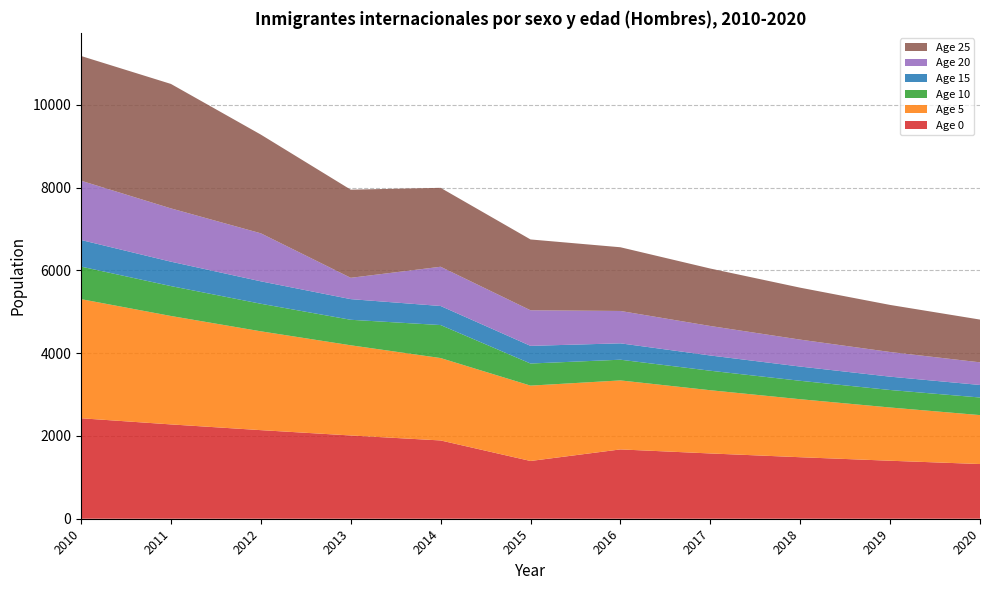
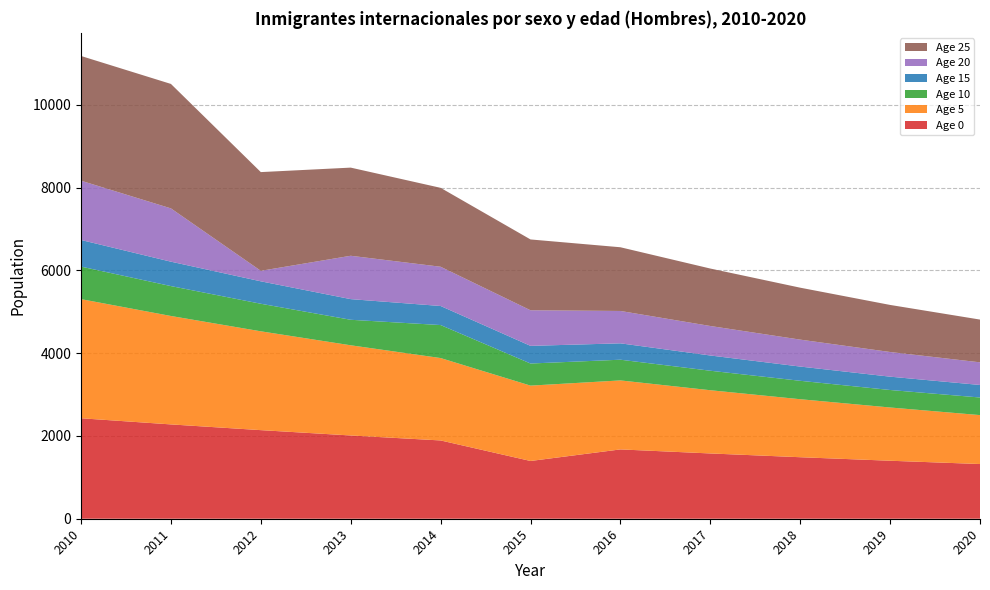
Age 20, 2012: 1200 -> 300
Age 20, 2013: 500 -> 1000
